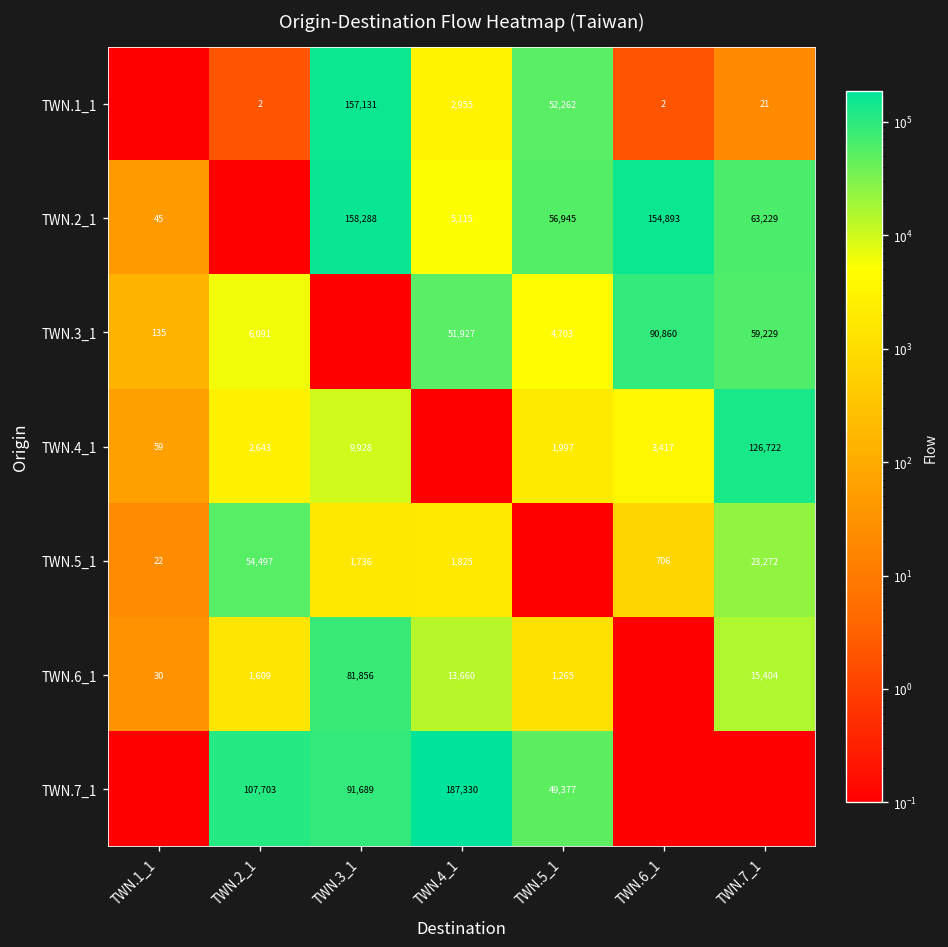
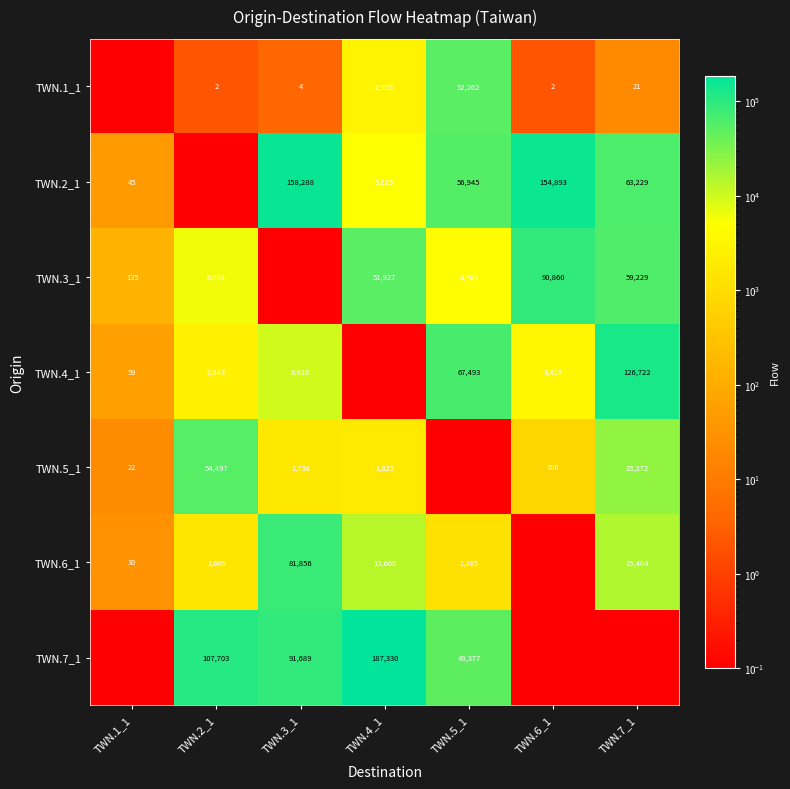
TWN.1_1, TWN.3_1: 157,131 -> 4
TWN.4_1, TWN.5_1: 1,997 -> 67,493
